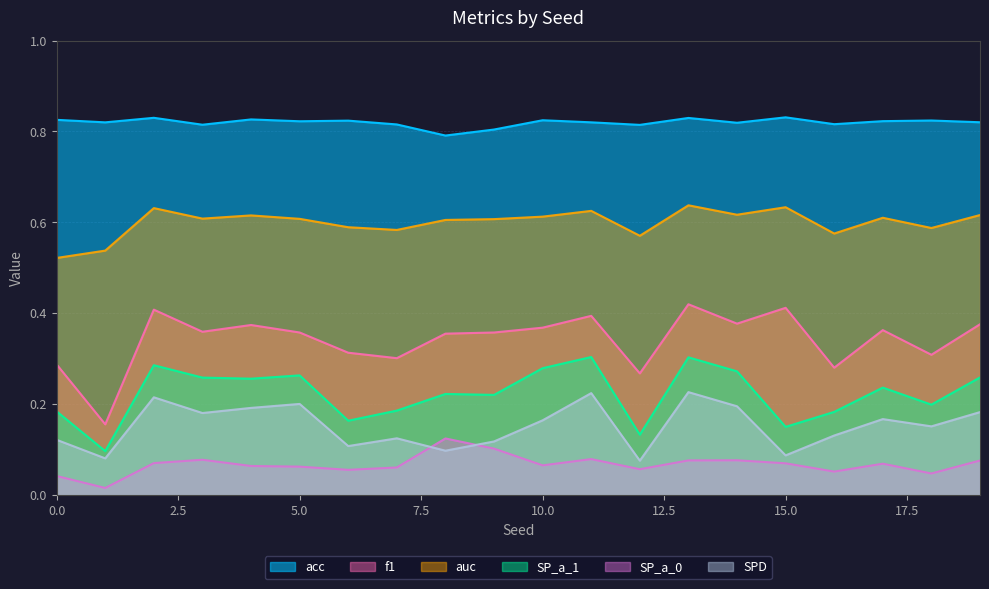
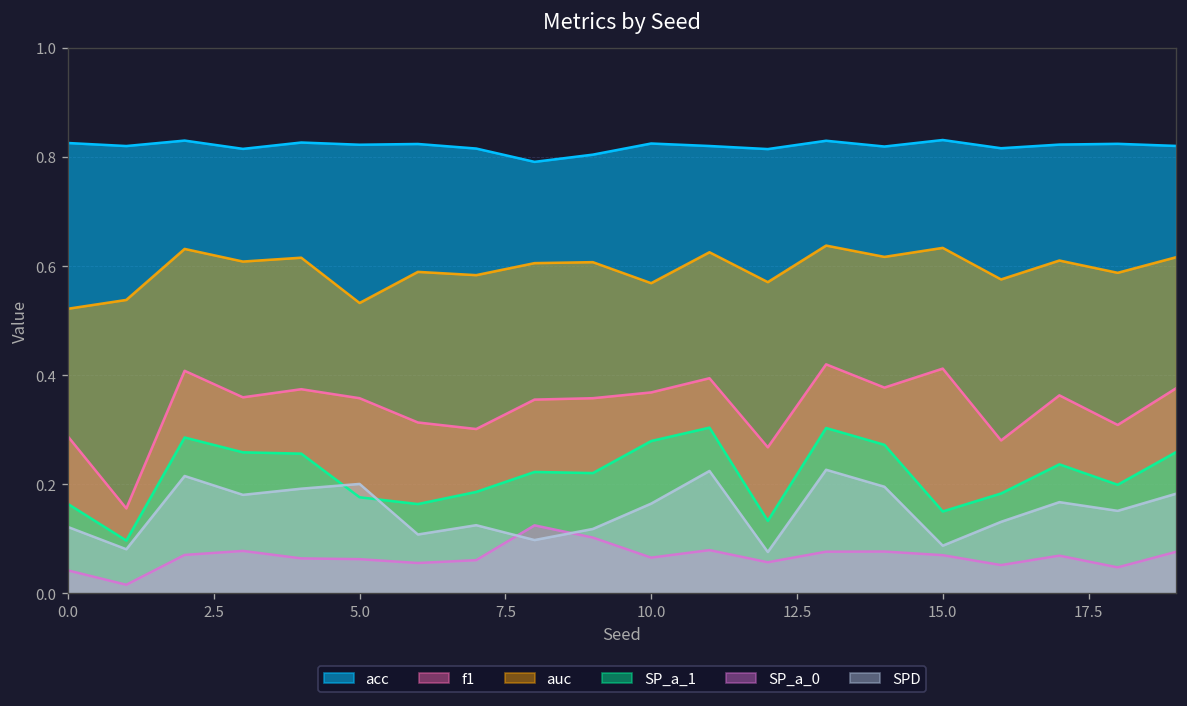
SP_a_1, 0.0: 0.18 -> 0.16
auc, 5.0: 0.61 -> 0.53
SP_a_1, 5.0: 0.26 -> 0.18
auc, 10.0: 0.61 -> 0.57
